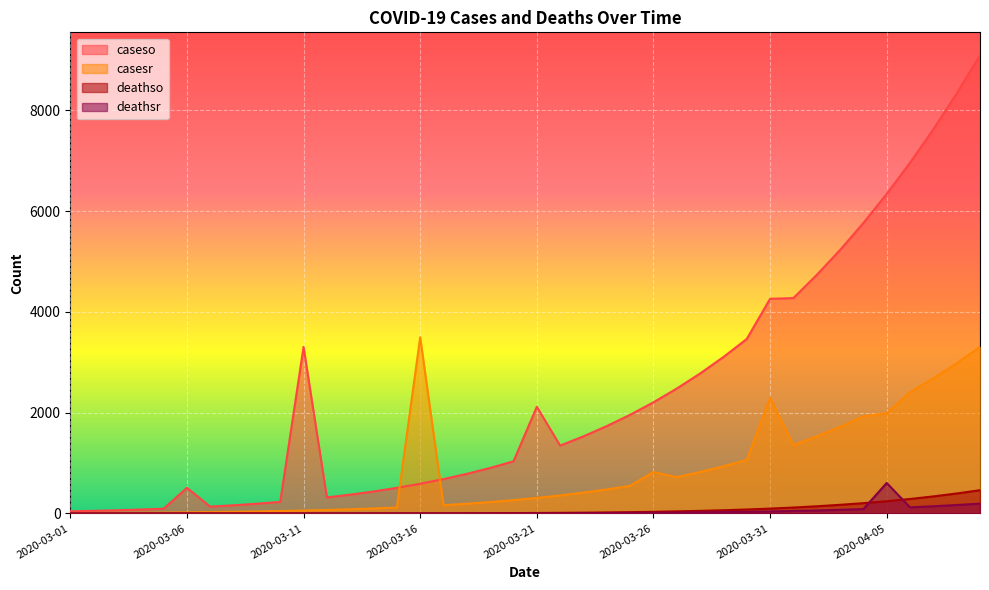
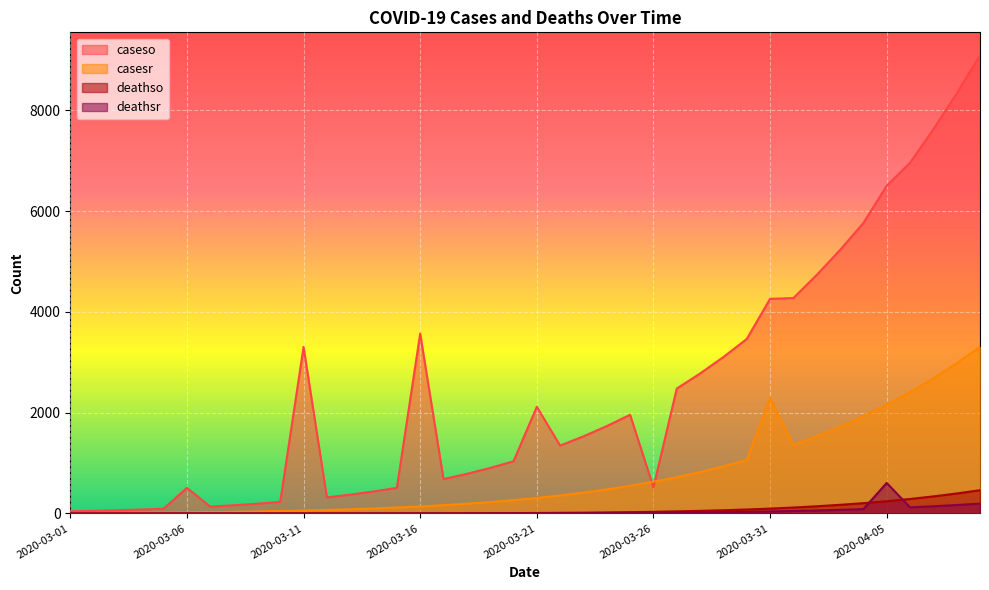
caseso, 2020-03-16: 600 -> 3600
casesr, 2020-03-16: 3500 -> 100
caseso, 2020-03-26: 2200 -> 500
casesr, 2020-03-26: 800 -> 600
caseso, 2020-04-05: 6300 -> 6500
casesr, 2020-04-05: 2000 -> 2200
